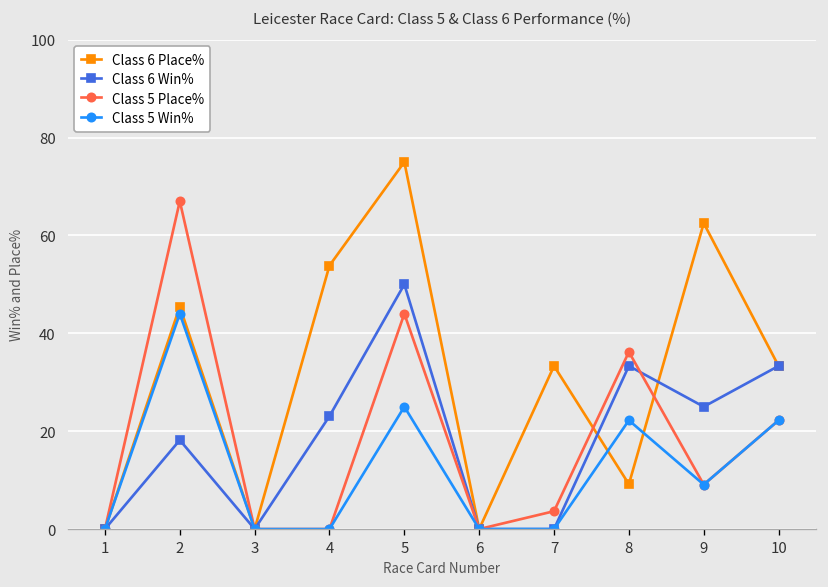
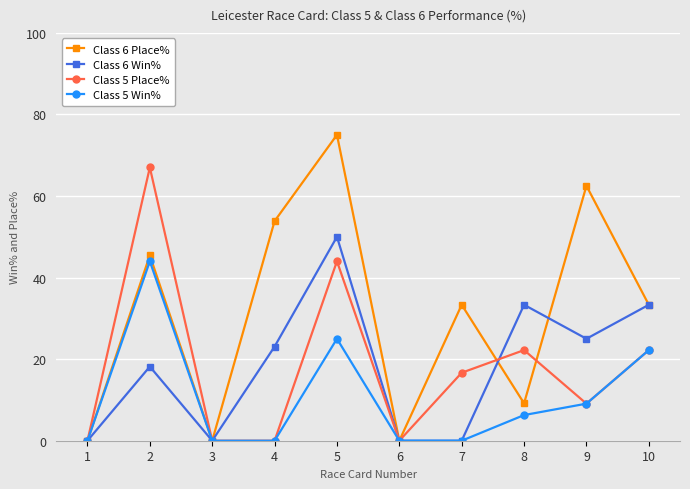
Class 5 Place%, 7: 4 -> 17
Class 5 Place%, 8: 36 -> 22
Class 5 Win%, 8: 22 -> 6
